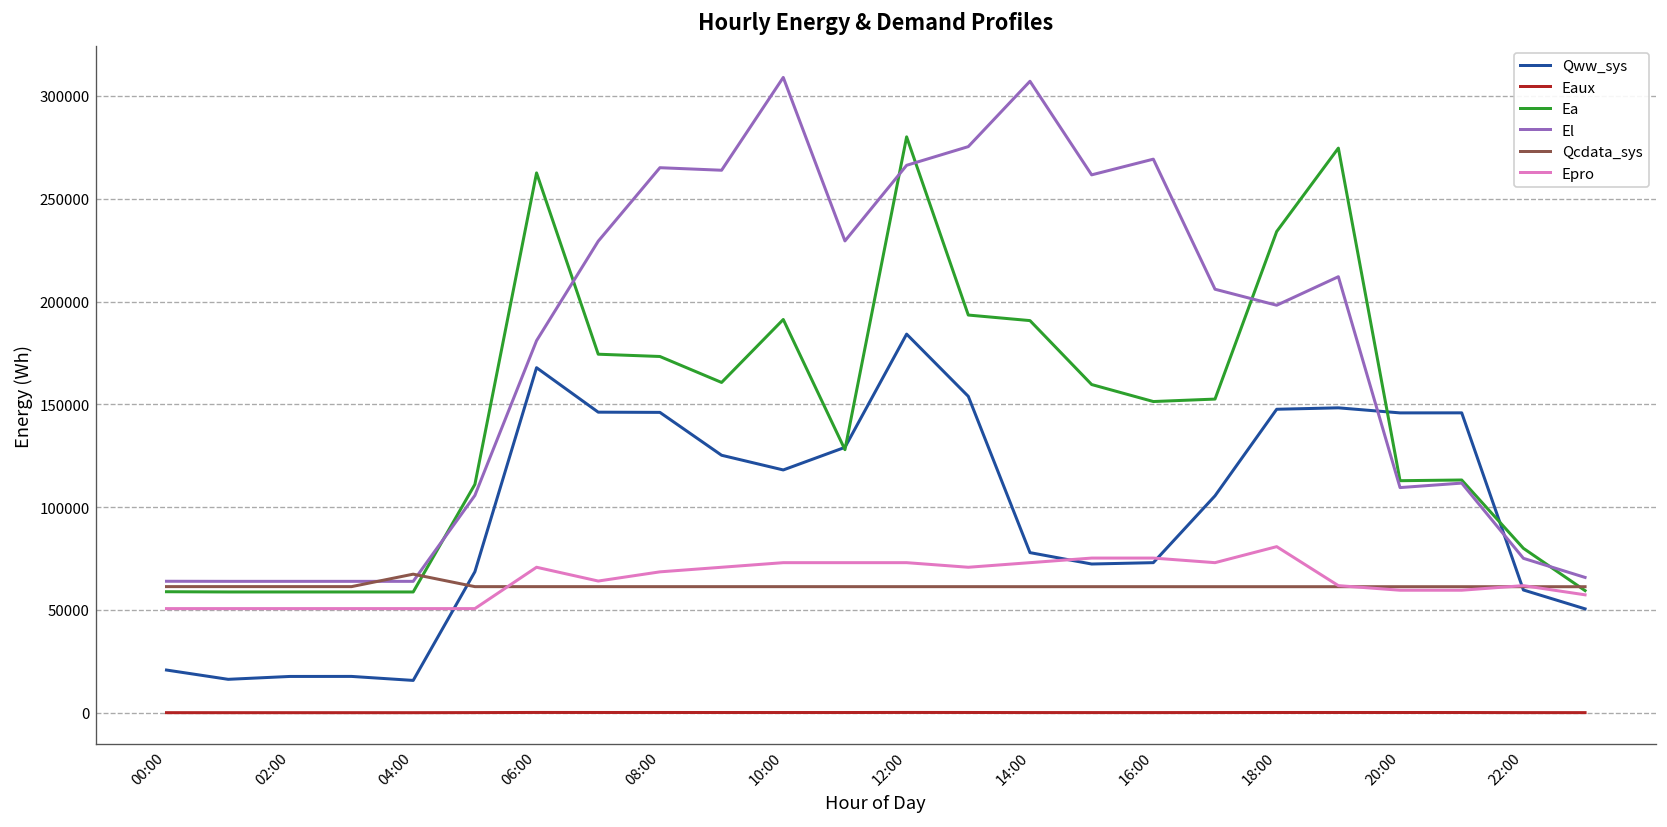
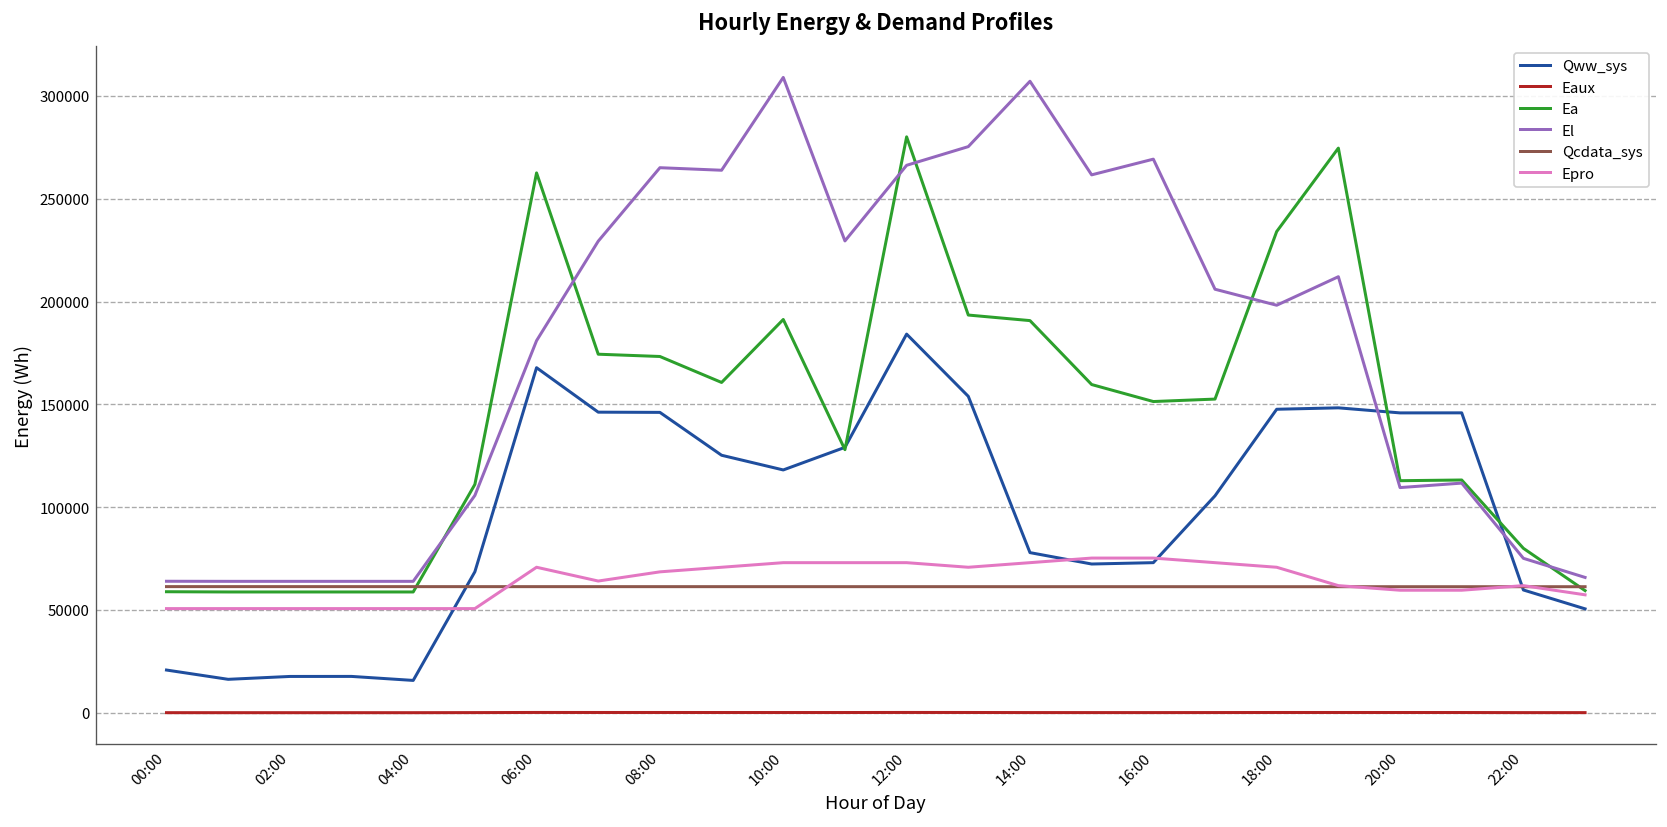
Qcdata_sys, 04:00: 67000 -> 61000
Epro, 18:00: 81000 -> 71000
